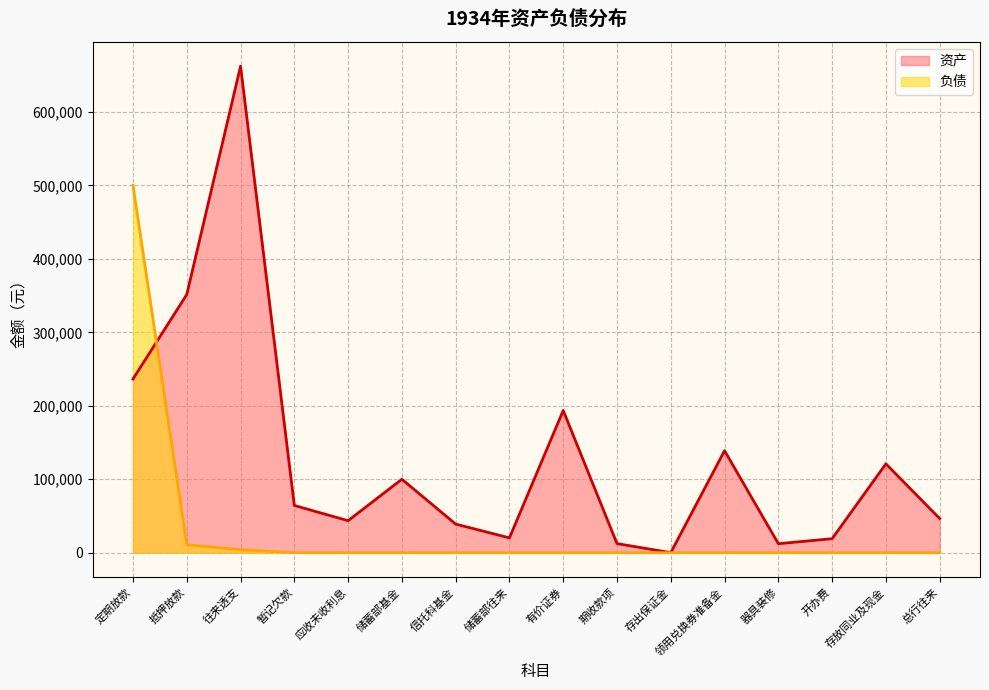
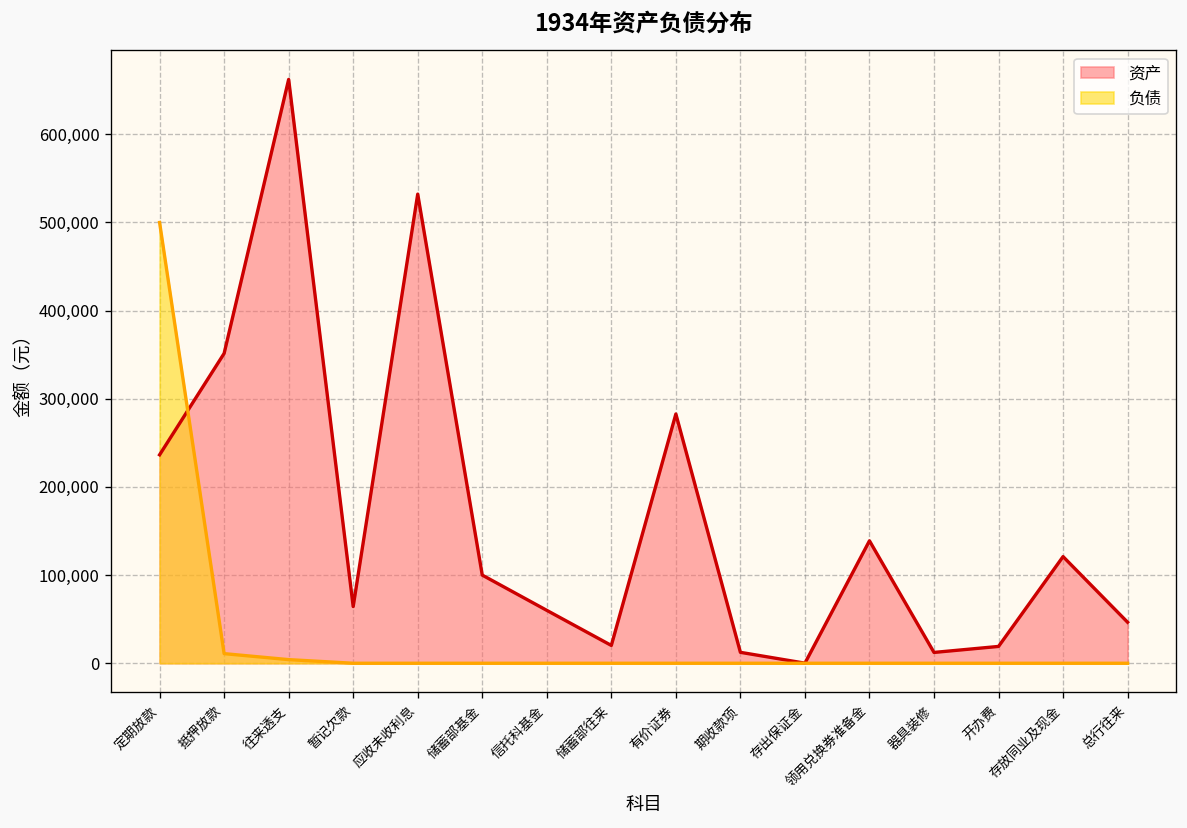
资产, 应收未收利息: 40,000 -> 530,000
资产, 信托科基金: 40,000 -> 60,000
资产, 有价证券: 190,000 -> 280,000
